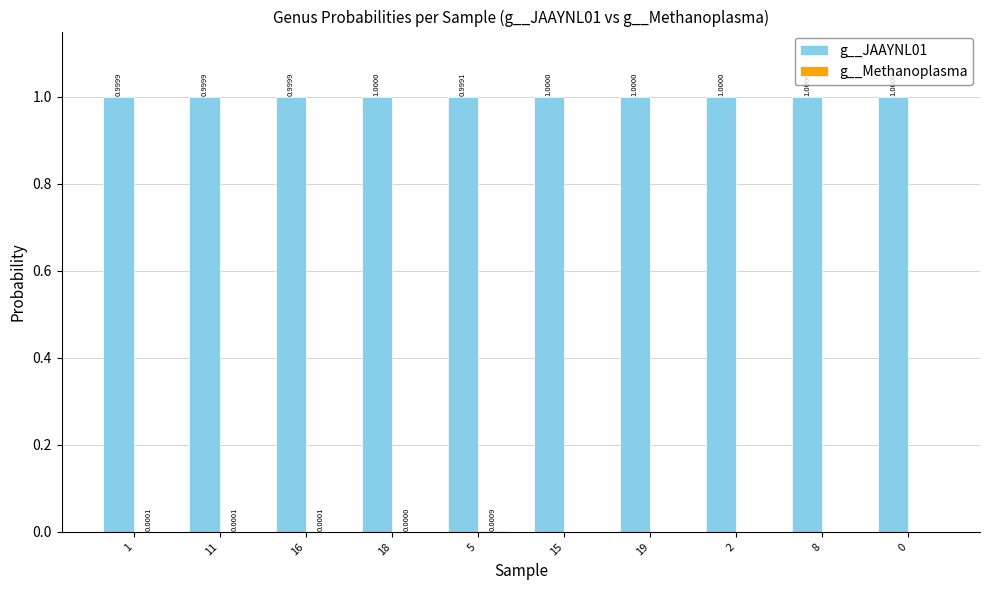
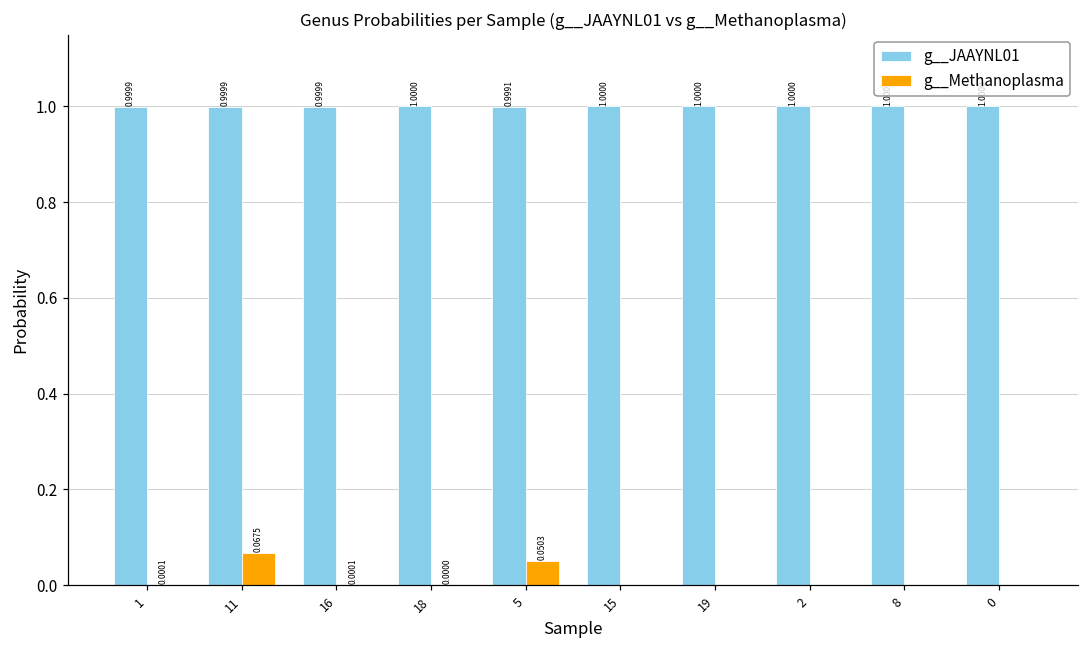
g__Methanoplasma, 11: 0.0001 -> 0.0675
g__Methanoplasma, 5: 0.0009 -> 0.0503
